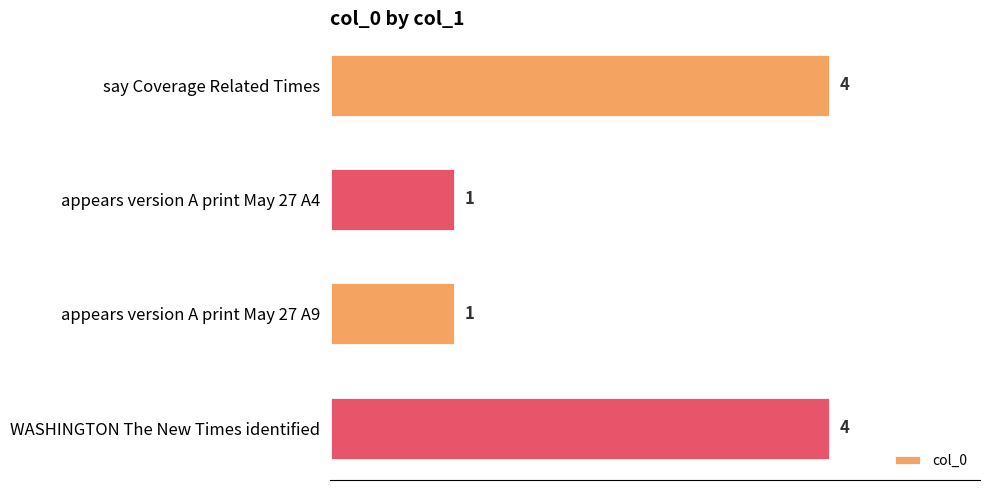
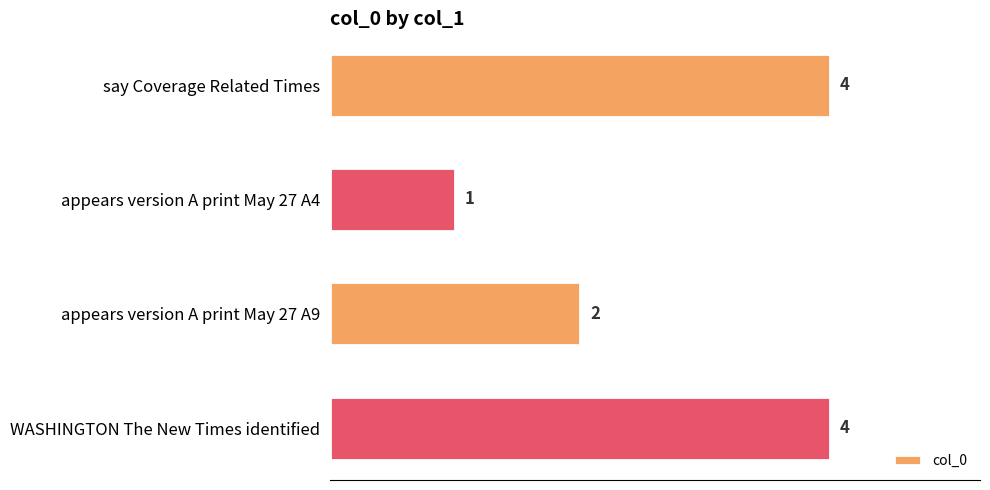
appears version A print May 27 A9: 1 -> 2
